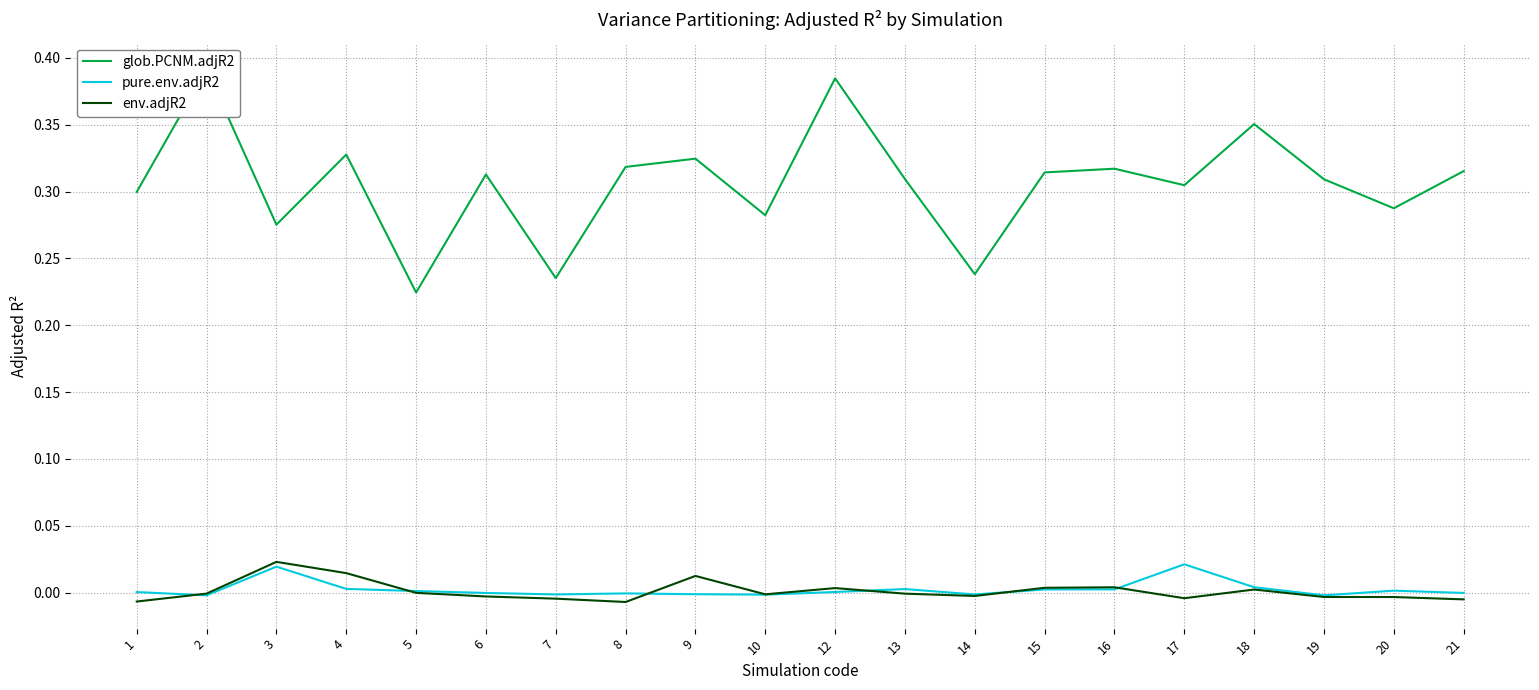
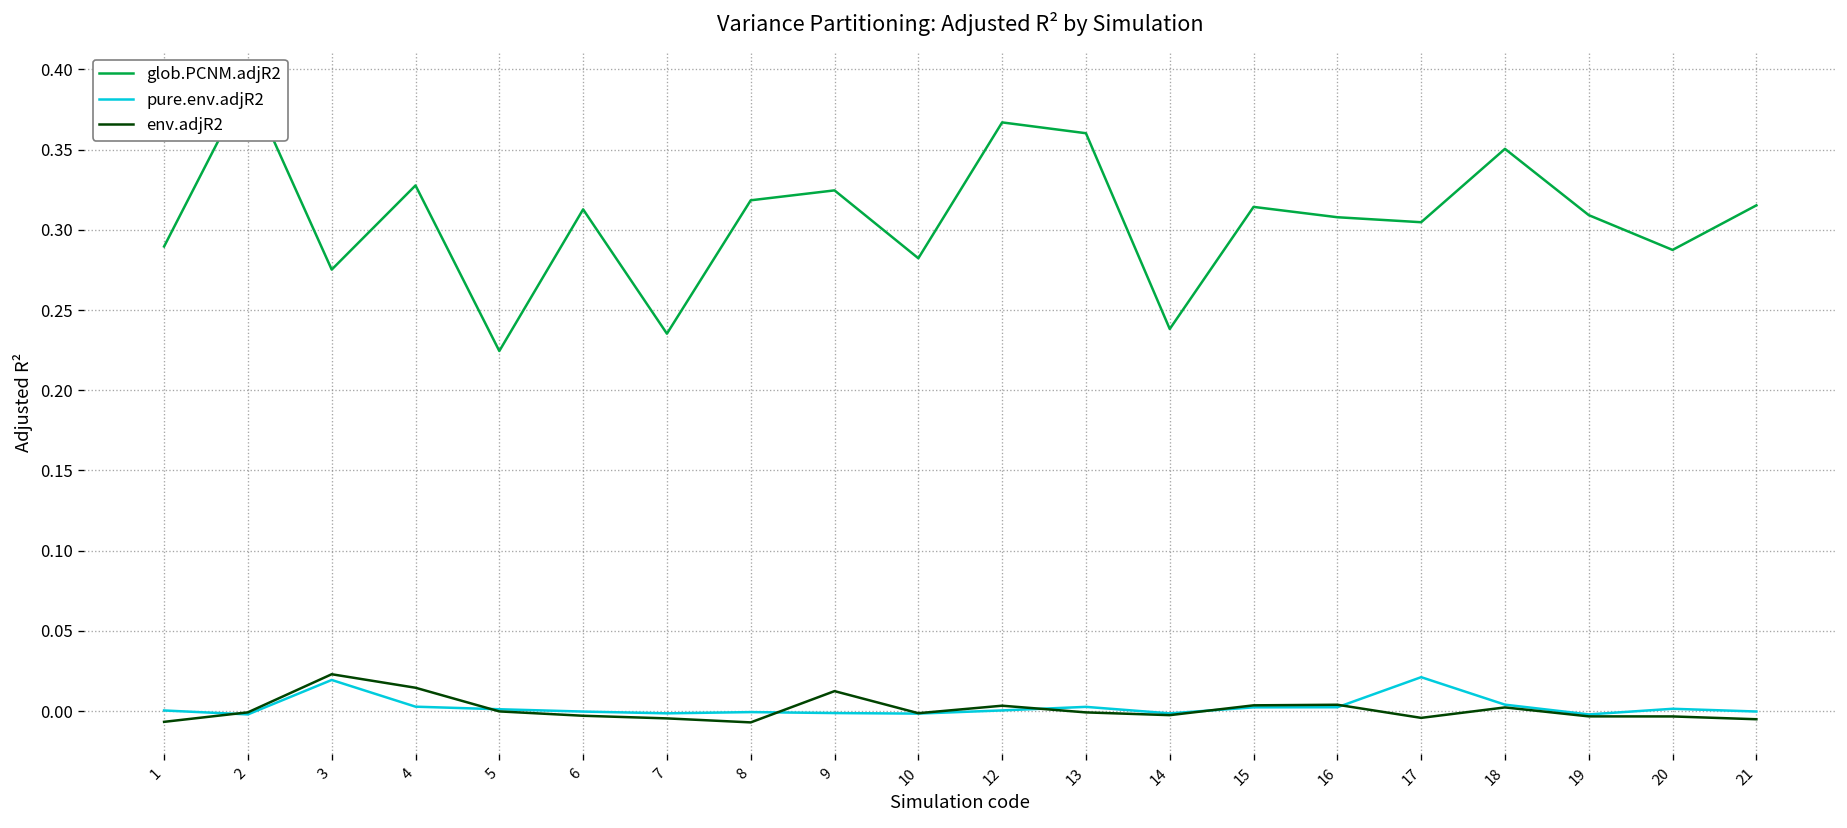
glob.PCNM.adjR2, 1: 0.300 -> 0.290
glob.PCNM.adjR2, 12: 0.385 -> 0.367
glob.PCNM.adjR2, 13: 0.309 -> 0.360
glob.PCNM.adjR2, 16: 0.317 -> 0.308
